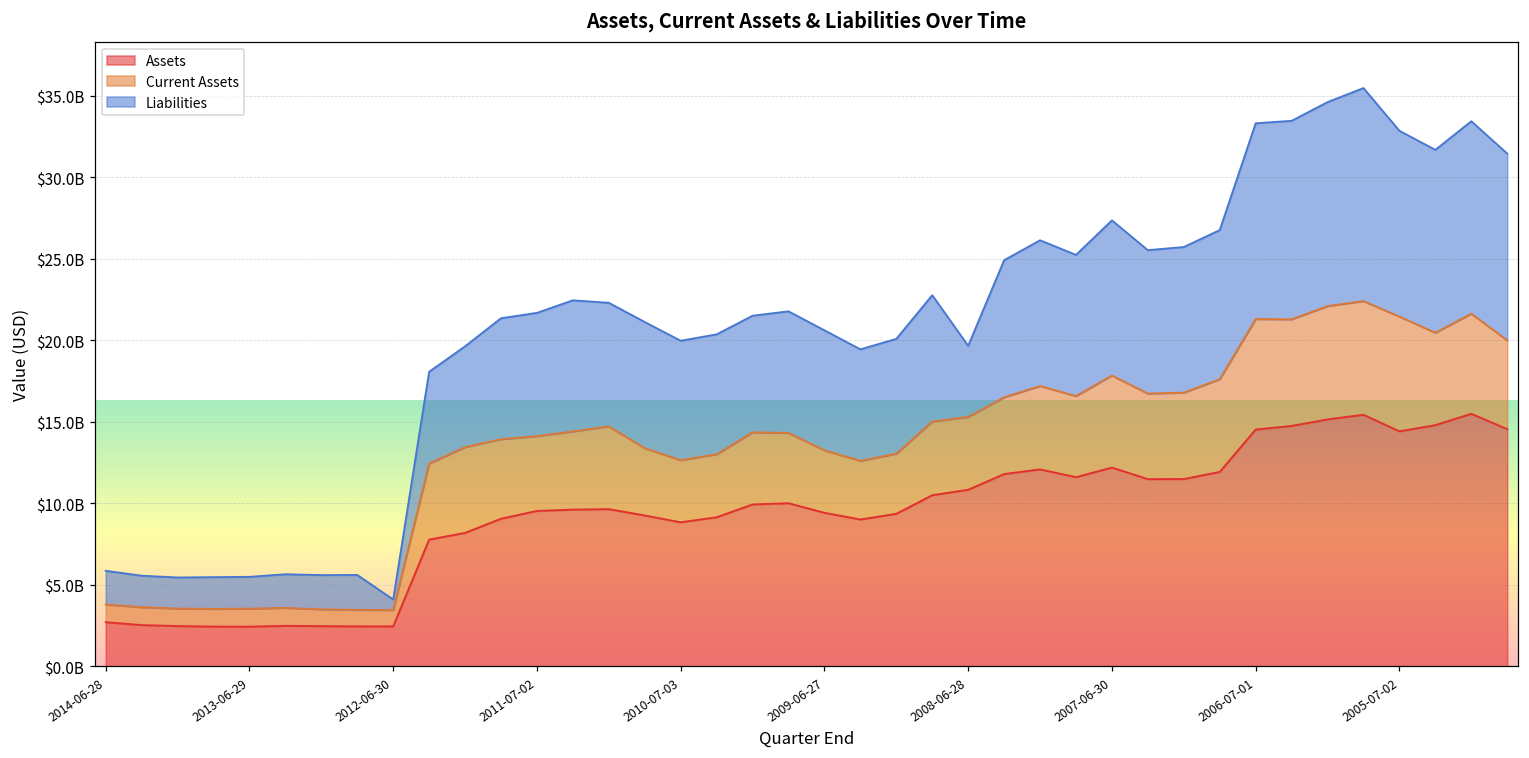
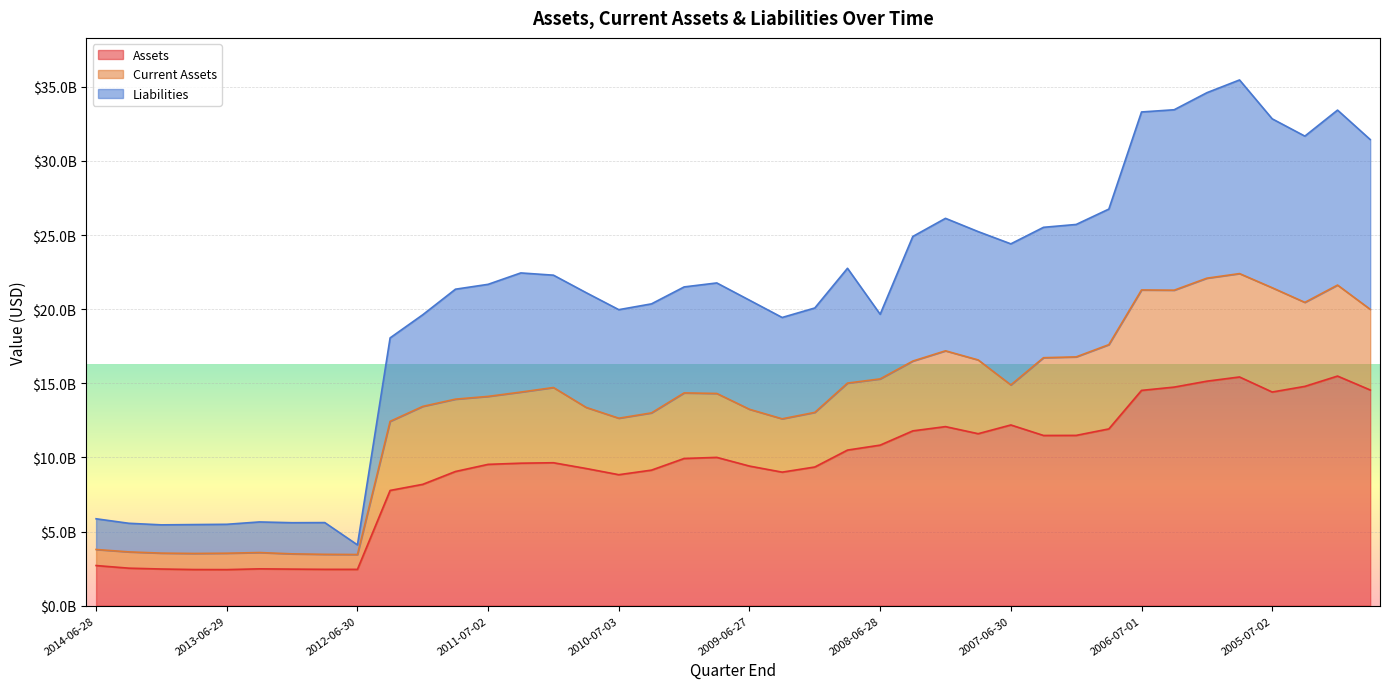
Current Assets, 2007-06-30: $5600000000 -> $2700000000
